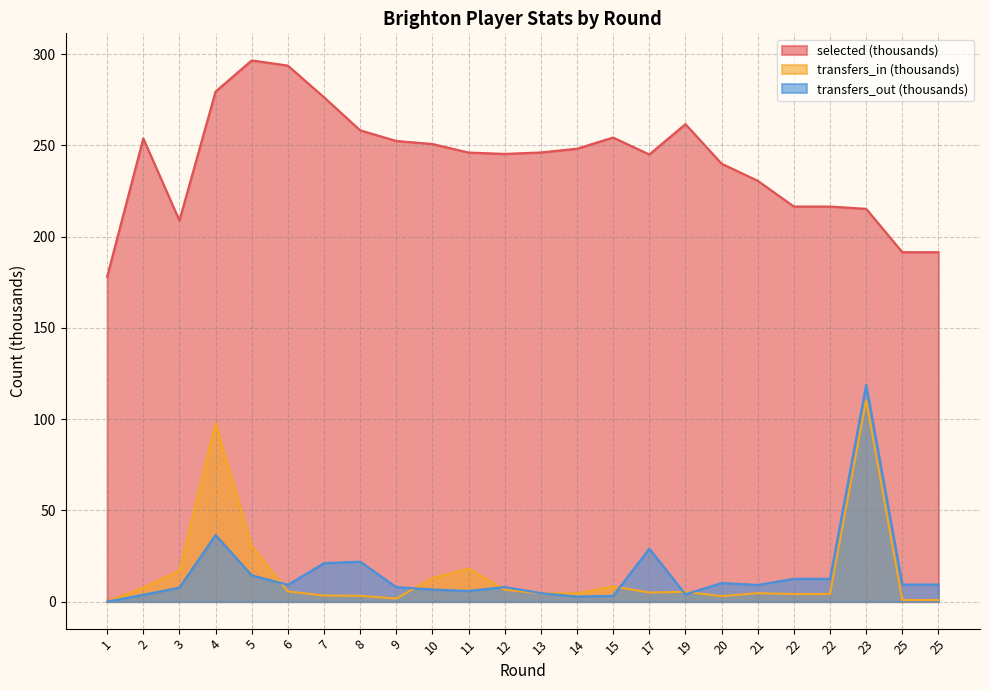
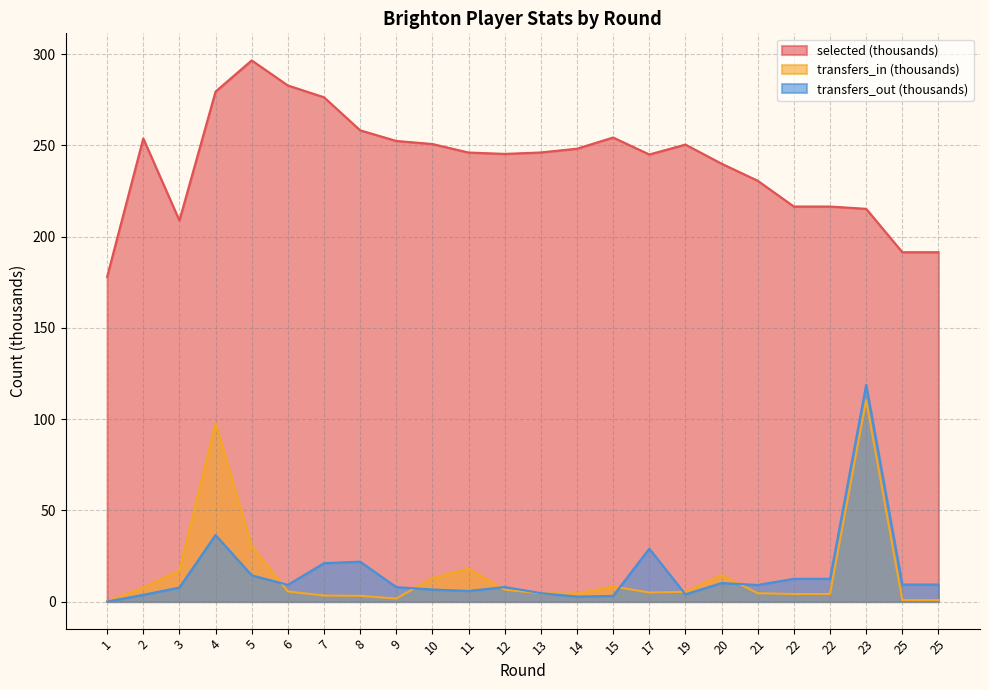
selected (thousands), 6: 294 -> 283
selected (thousands), 19: 262 -> 250
transfers_in (thousands), 20: 3 -> 14
